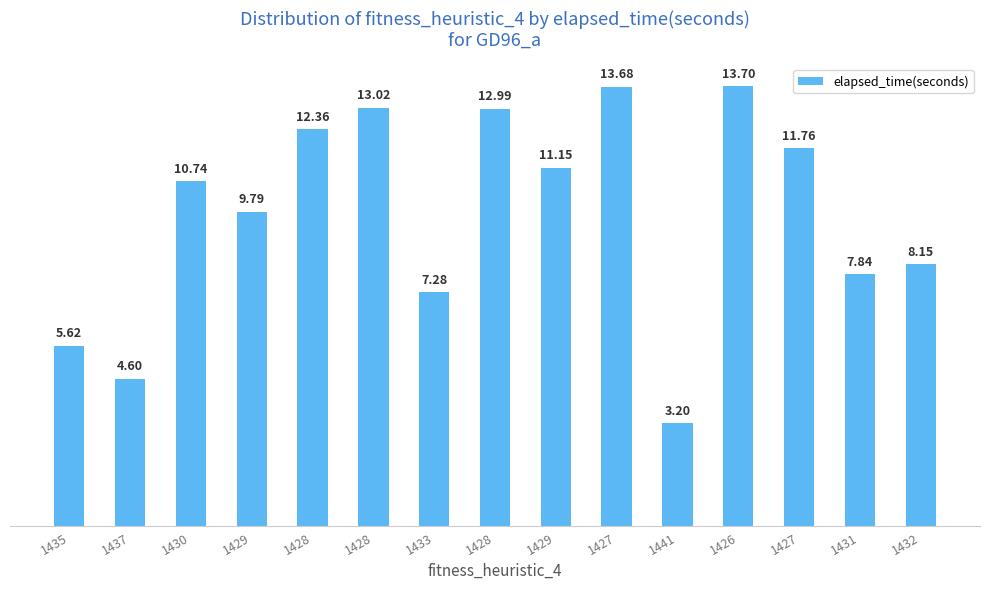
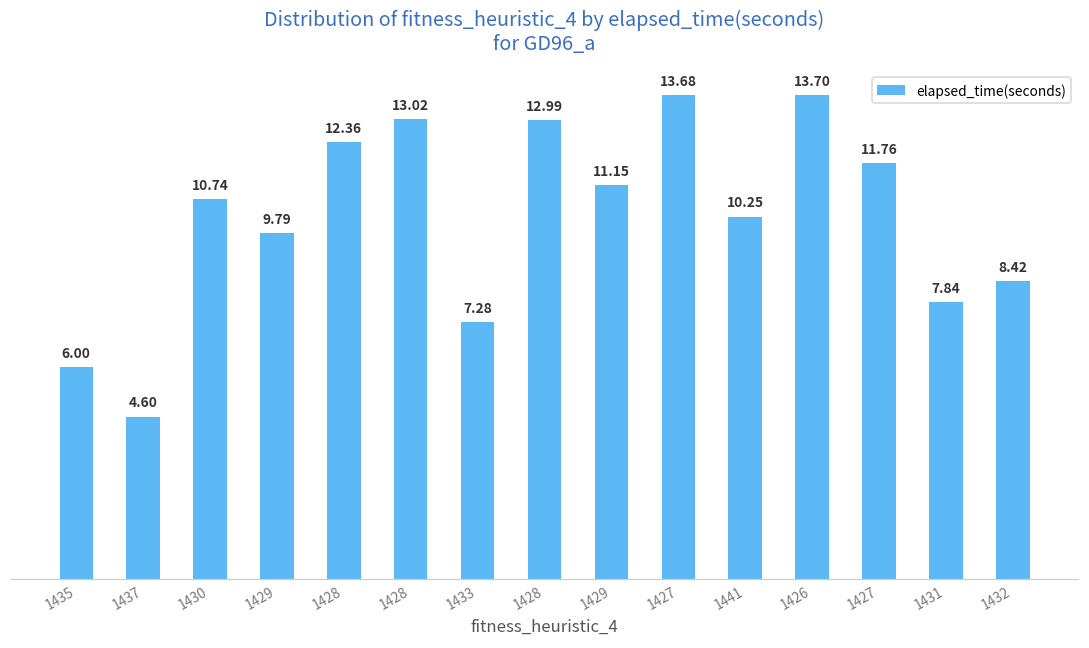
1435: 5.62 -> 6.00
1441: 3.20 -> 10.25
1432: 8.15 -> 8.42
